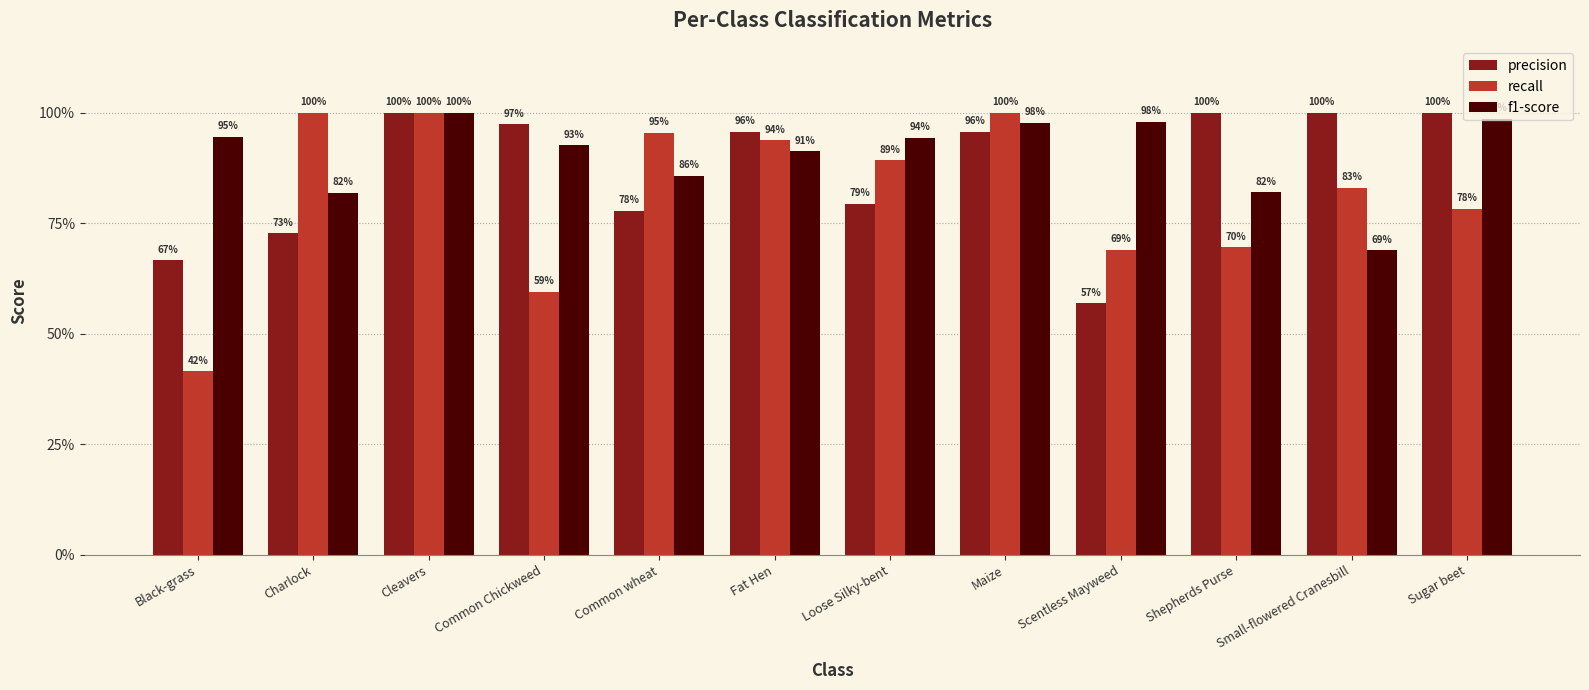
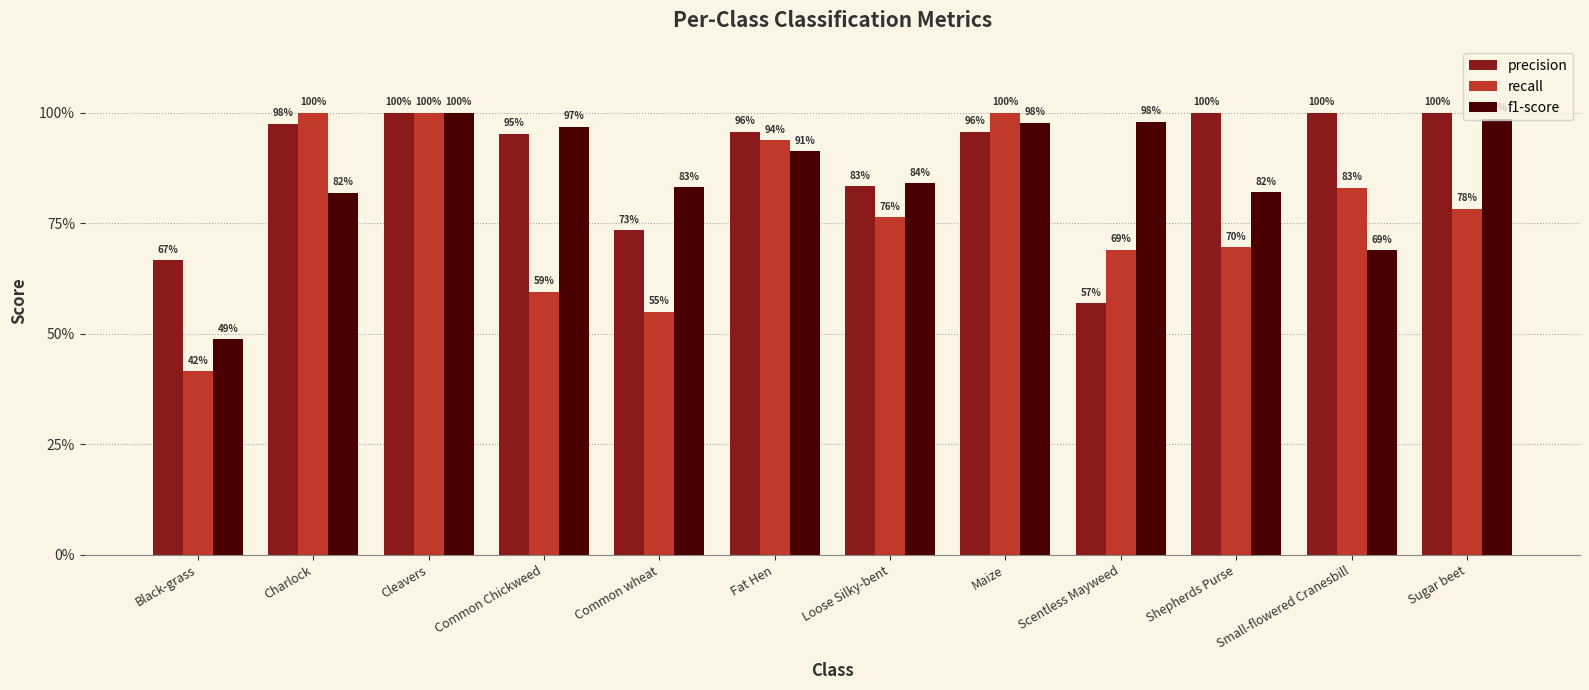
f1-score, Black-grass: 95% -> 49%
precision, Charlock: 73% -> 98%
precision, Common Chickweed: 97% -> 95%
f1-score, Common Chickweed: 93% -> 97%
precision, Common wheat: 78% -> 73%
recall, Common wheat: 95% -> 55%
f1-score, Common wheat: 86% -> 83%
precision, Loose Silky-bent: 79% -> 83%
recall, Loose Silky-bent: 89% -> 76%
f1-score, Loose Silky-bent: 94% -> 84%
